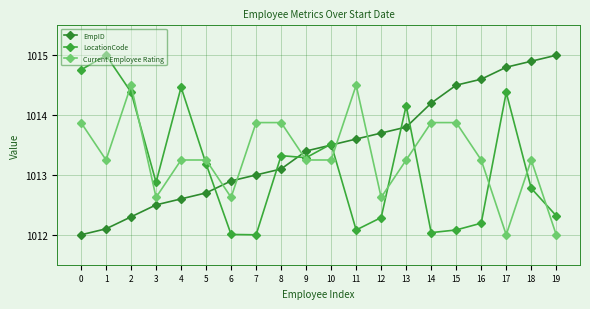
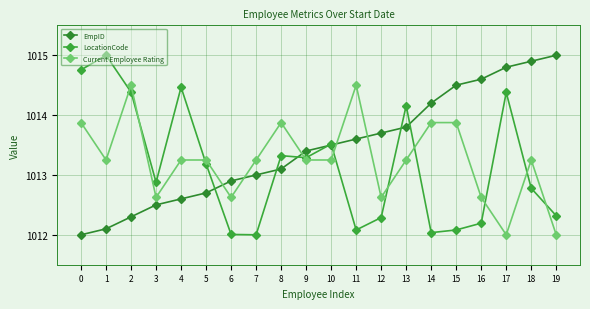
Current Employee Rating, 7: 1013.9 -> 1013.3
Current Employee Rating, 16: 1013.3 -> 1012.6
